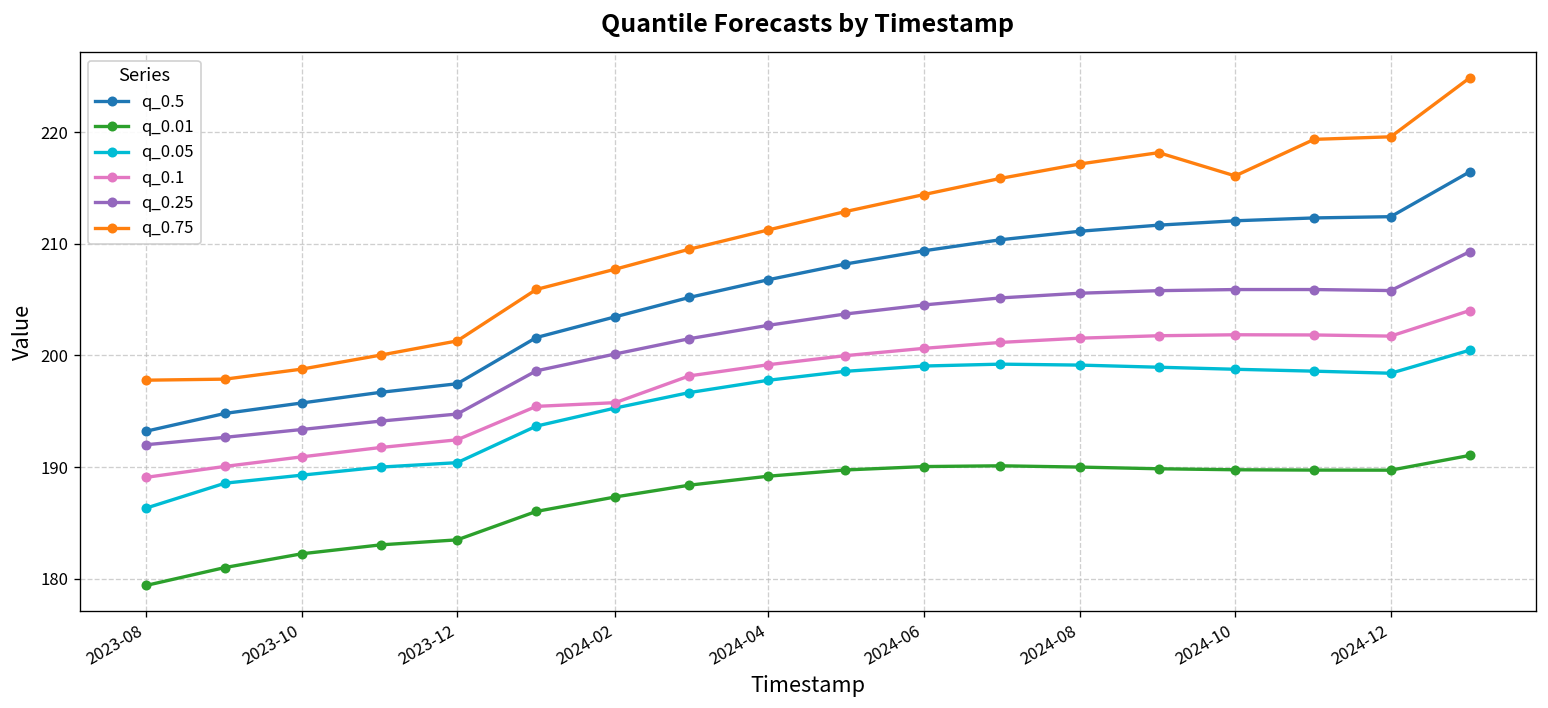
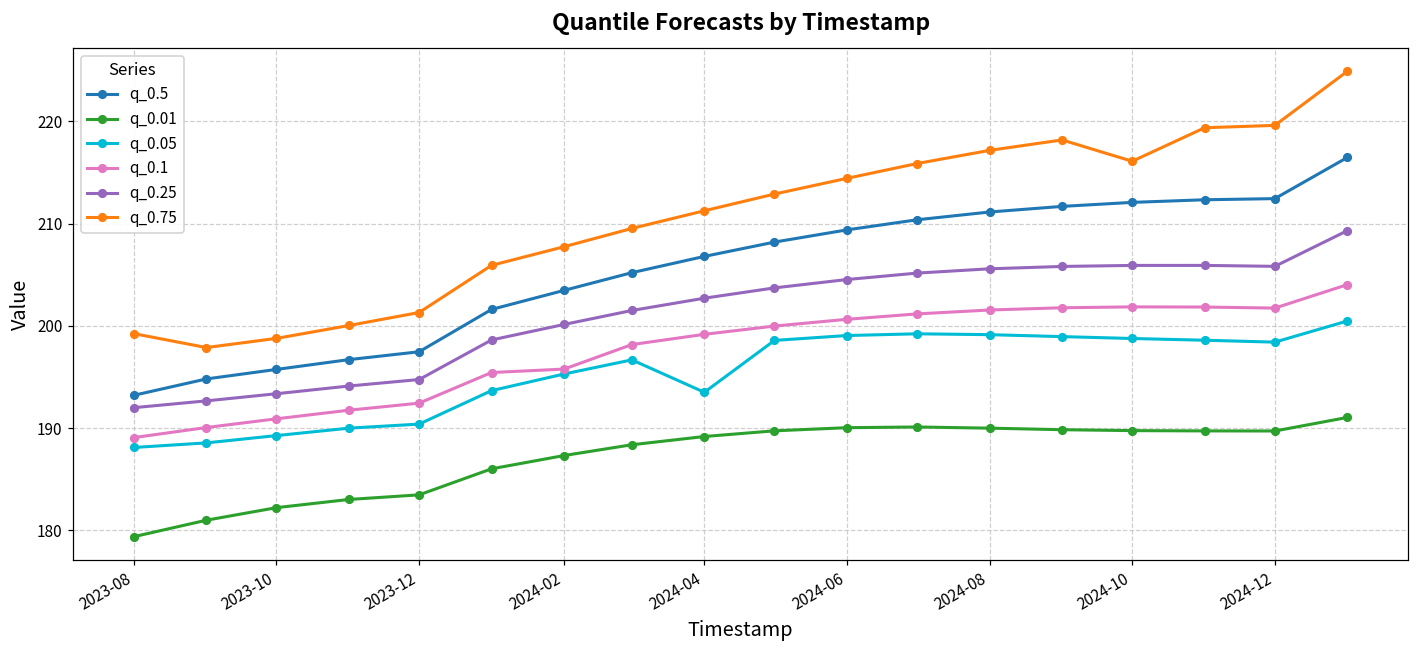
q_0.05, 2023-08: 186 -> 188
q_0.75, 2023-08: 198 -> 199
q_0.05, 2024-04: 198 -> 194
